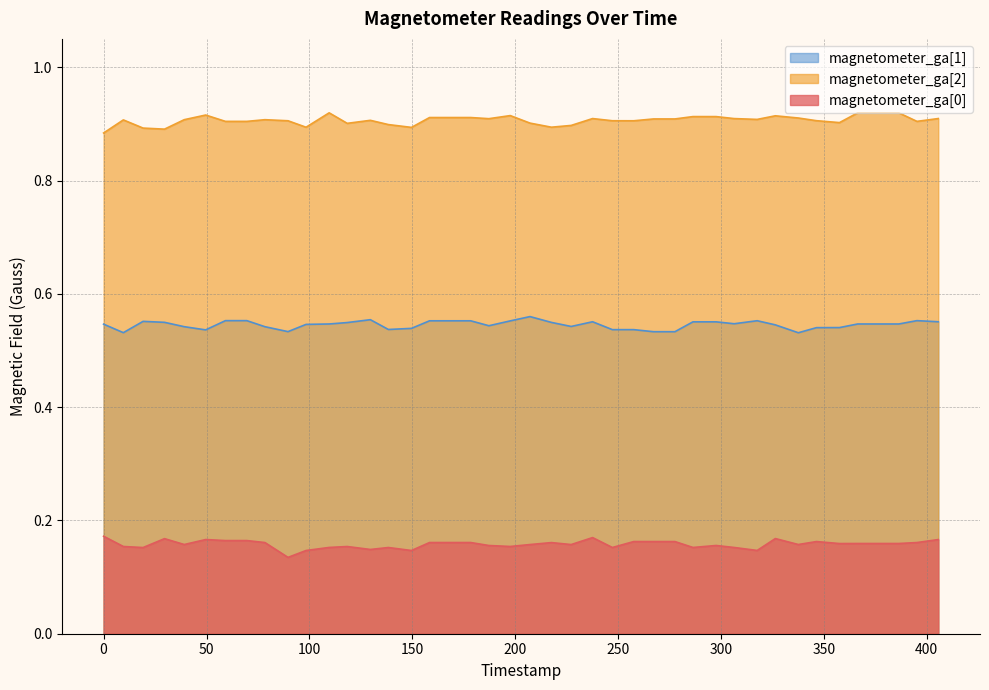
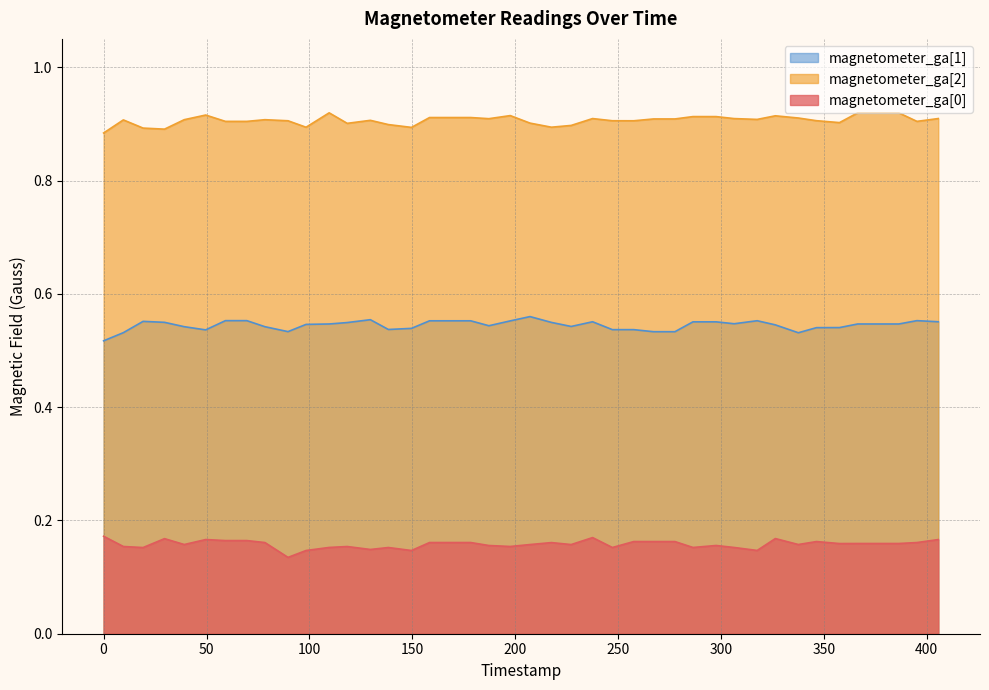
magnetometer_ga[1], 0: 0.55 -> 0.52
